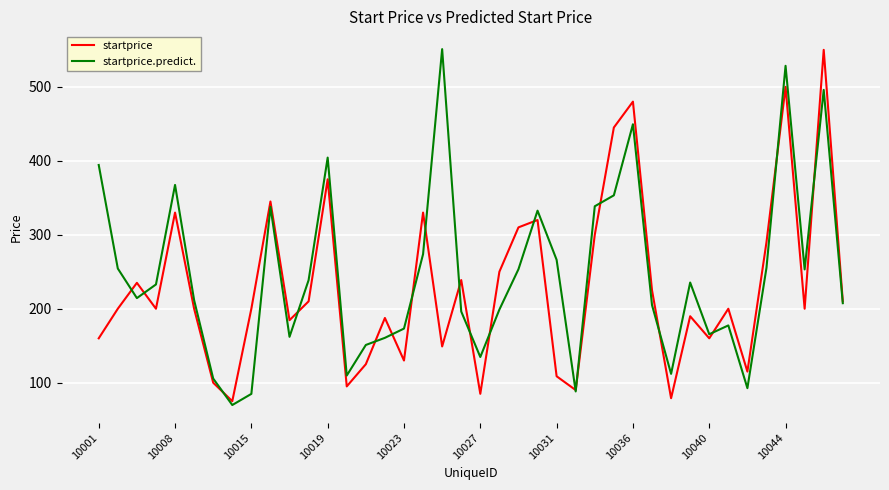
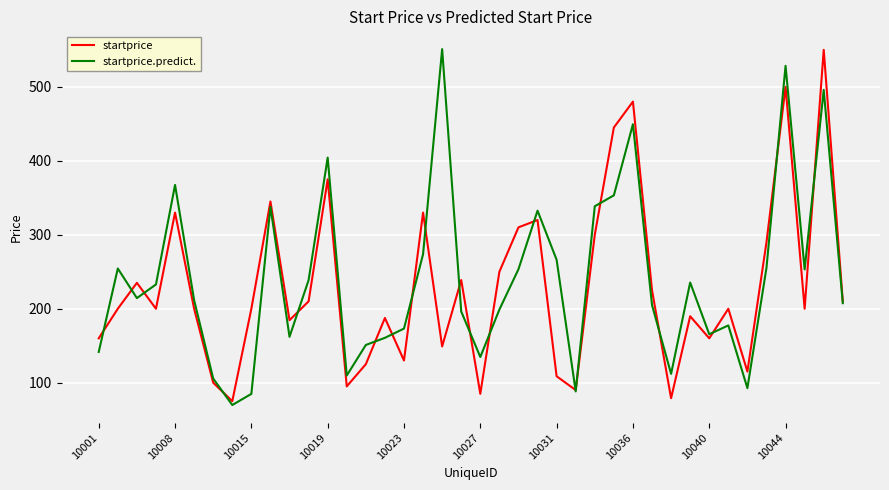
startprice.predict., 10001: 390 -> 140
